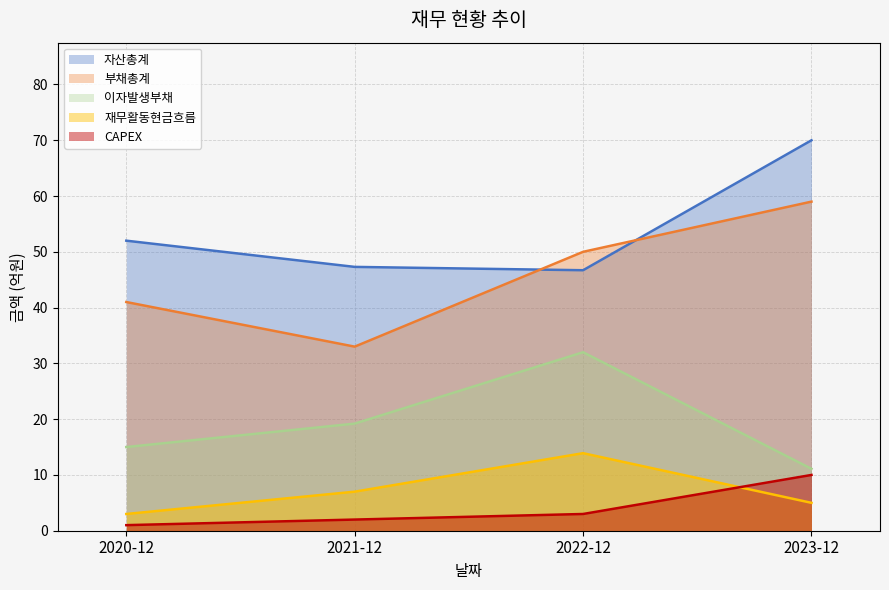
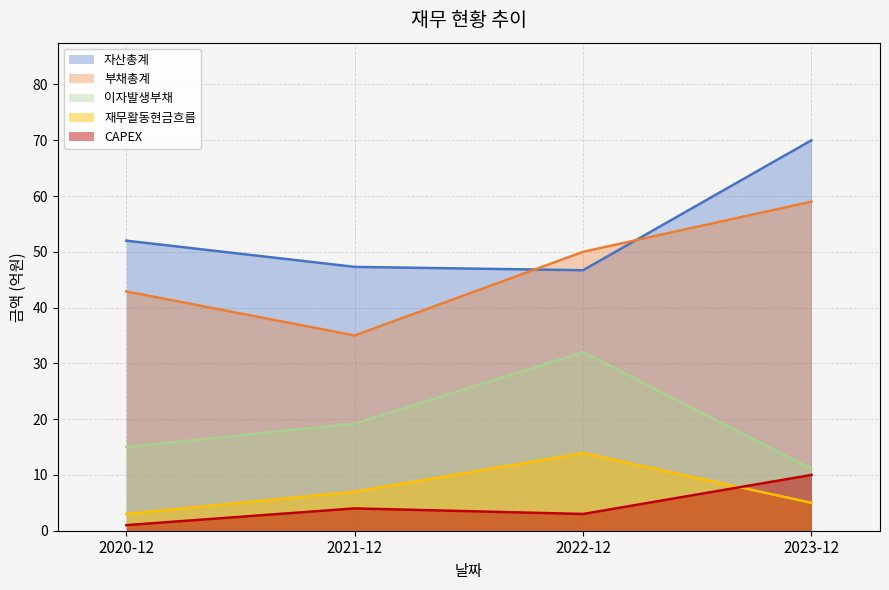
부채총계, 2020-12: 41 -> 43
부채총계, 2021-12: 33 -> 35
CAPEX, 2021-12: 2 -> 4
